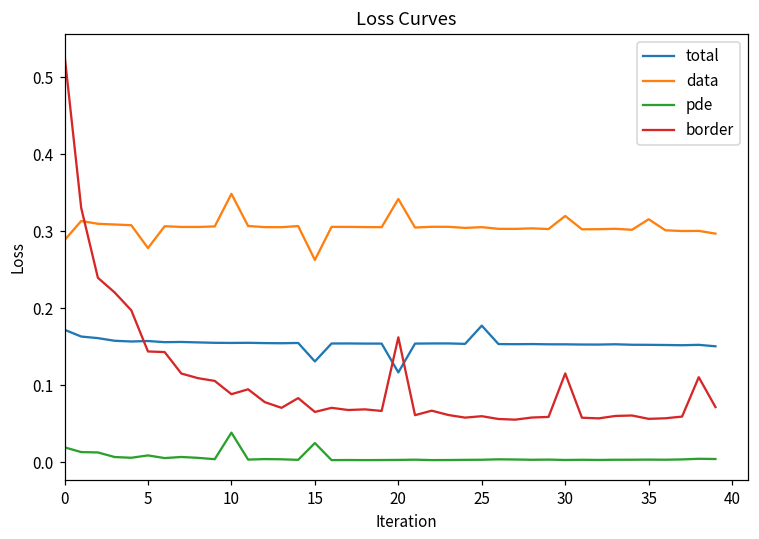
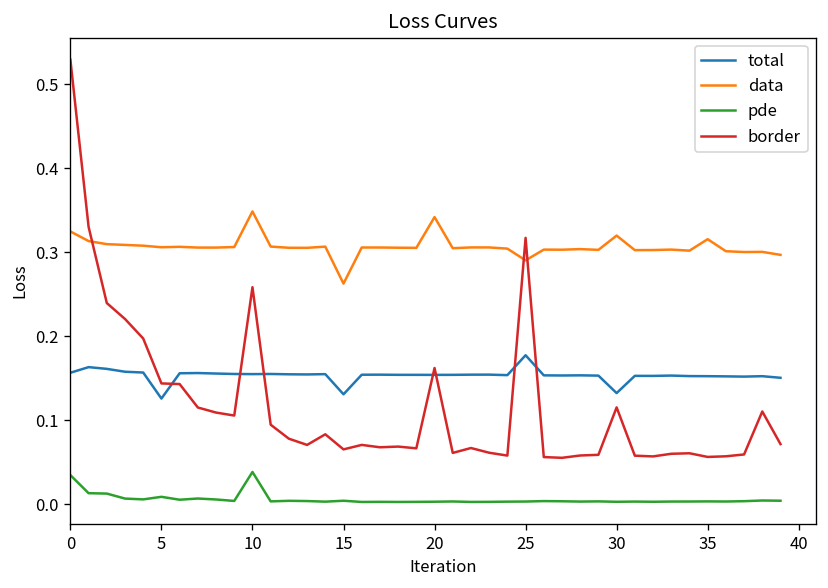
total, 0: 0.17 -> 0.16
data, 0: 0.29 -> 0.32
pde, 0: 0.02 -> 0.03
total, 5: 0.16 -> 0.13
data, 5: 0.28 -> 0.31
border, 10: 0.09 -> 0.26
pde, 15: 0.02 -> 0.00
total, 20: 0.12 -> 0.15
data, 25: 0.31 -> 0.29
border, 25: 0.06 -> 0.32
total, 30: 0.15 -> 0.13
